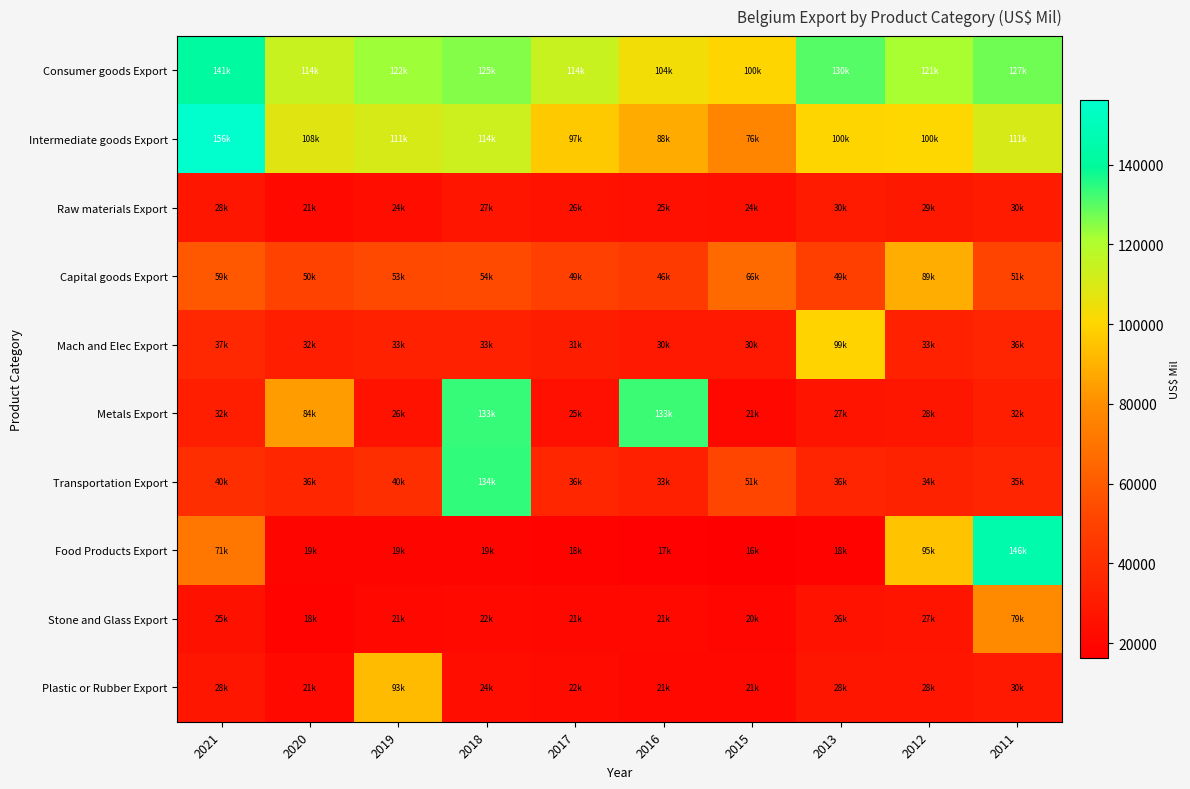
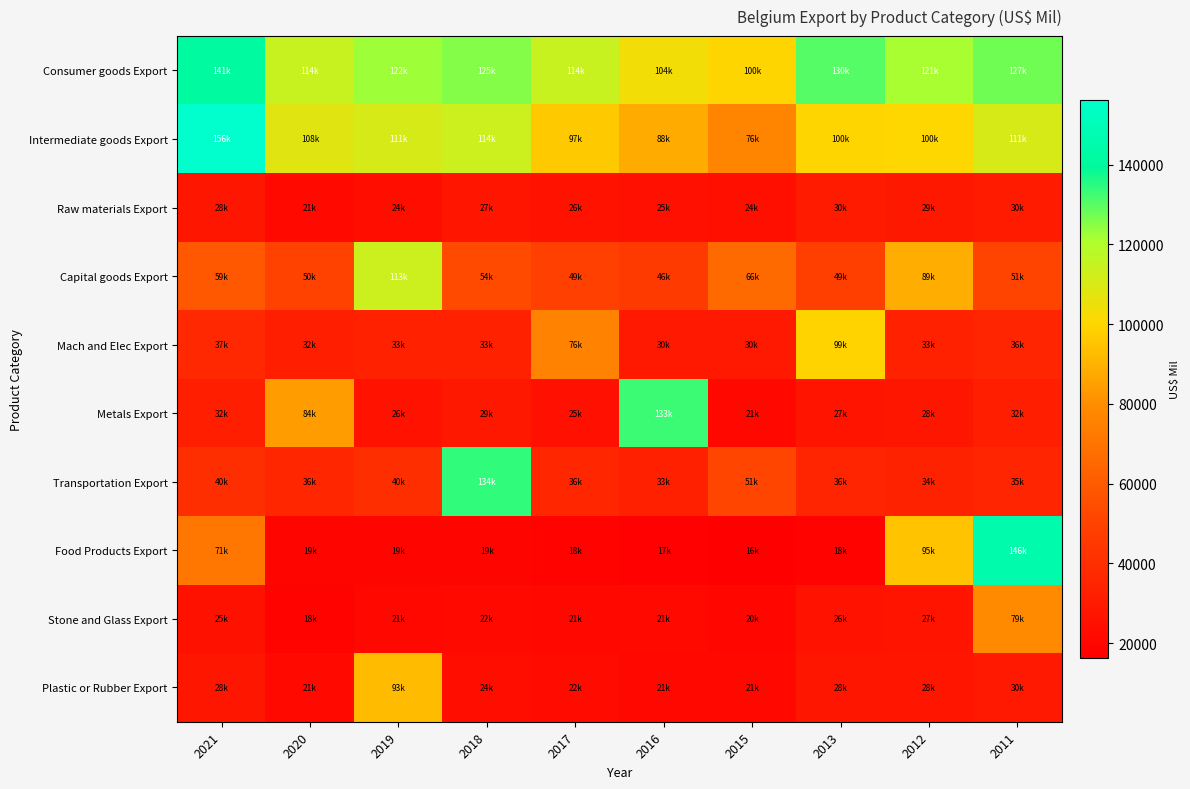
Capital goods Export, 2019: 53k -> 113k
Mach and Elec Export, 2017: 31k -> 76k
Metals Export, 2018: 133k -> 29k
